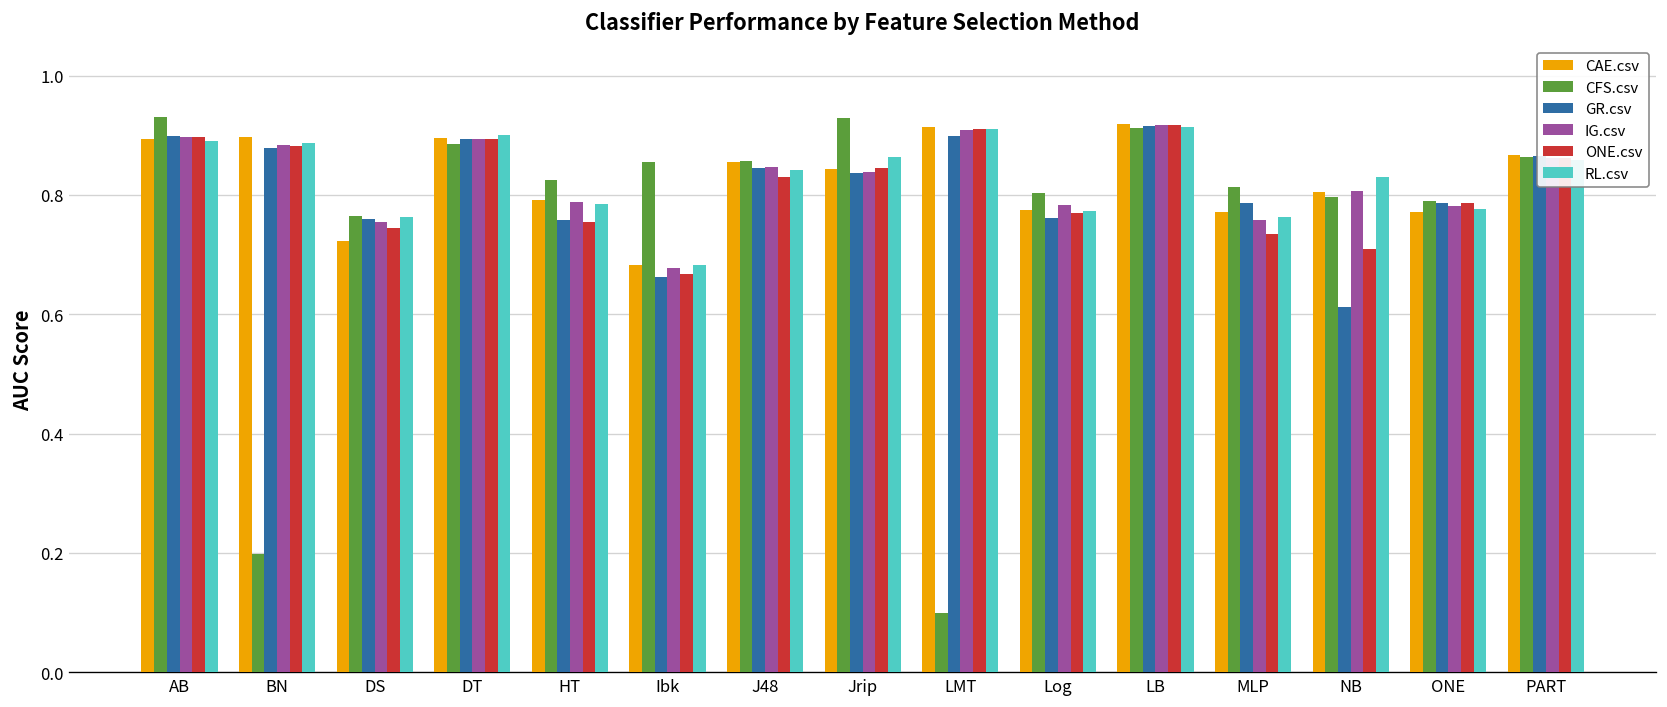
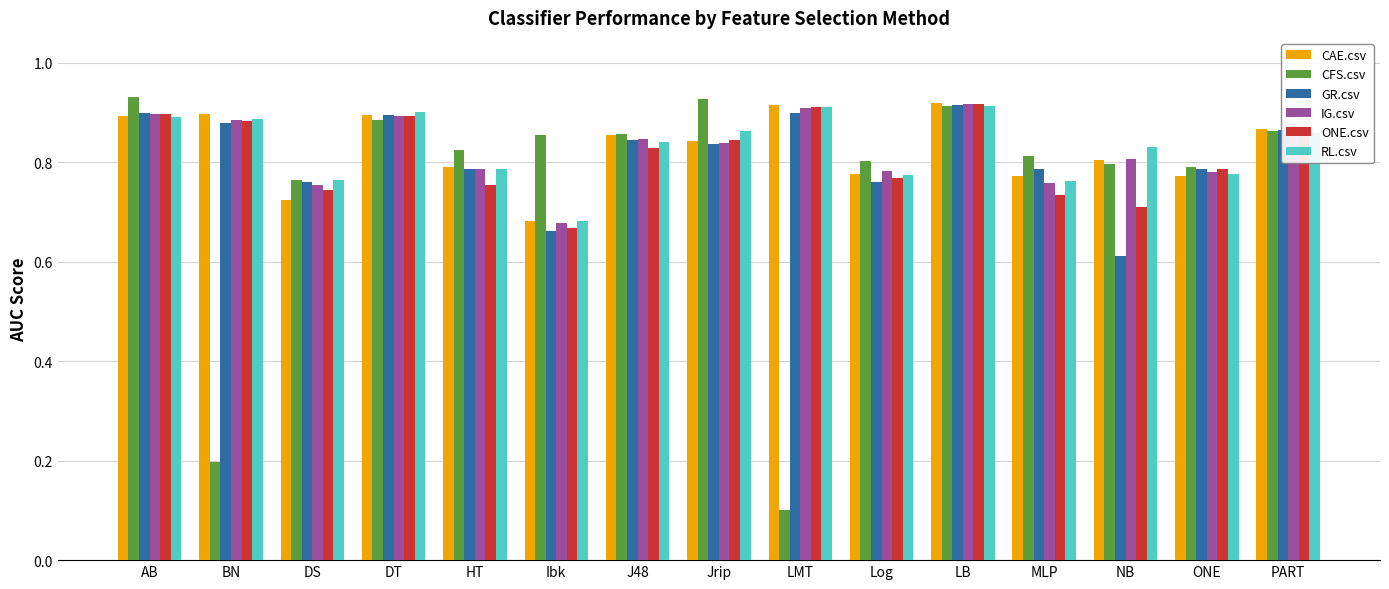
GR.csv, HT: 0.76 -> 0.79
